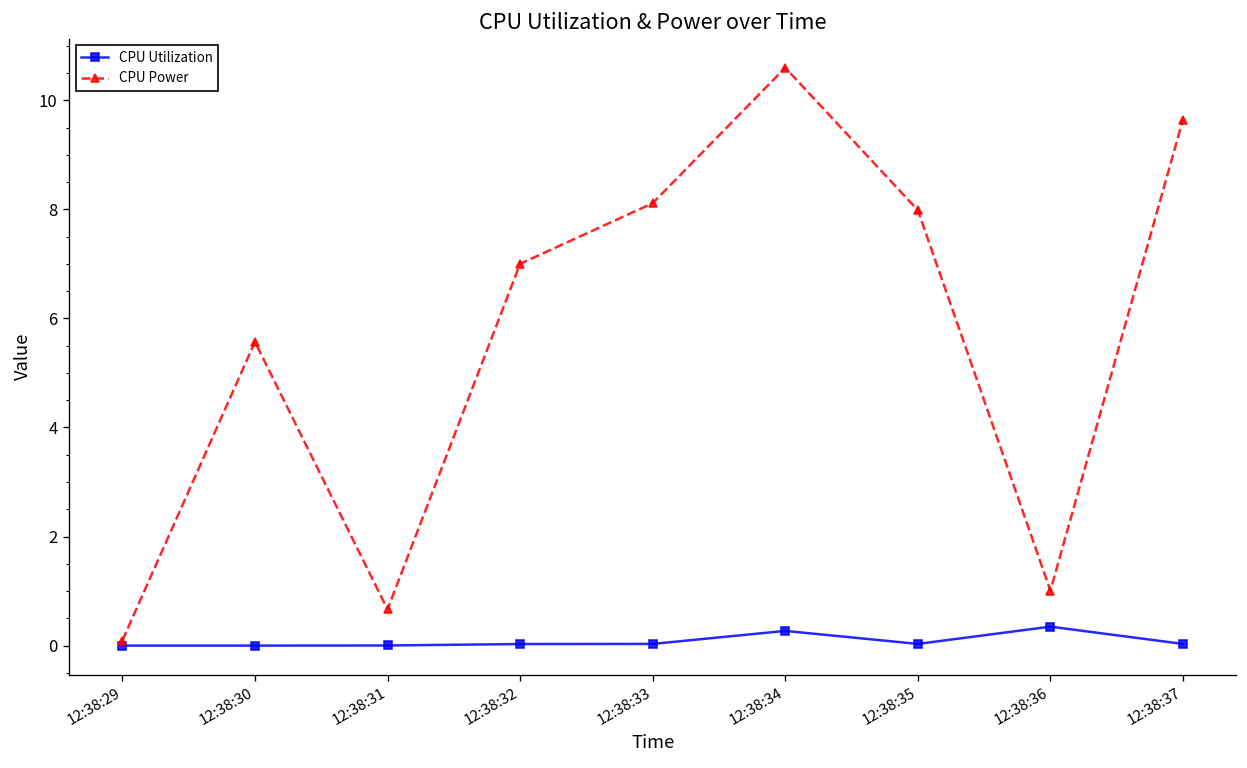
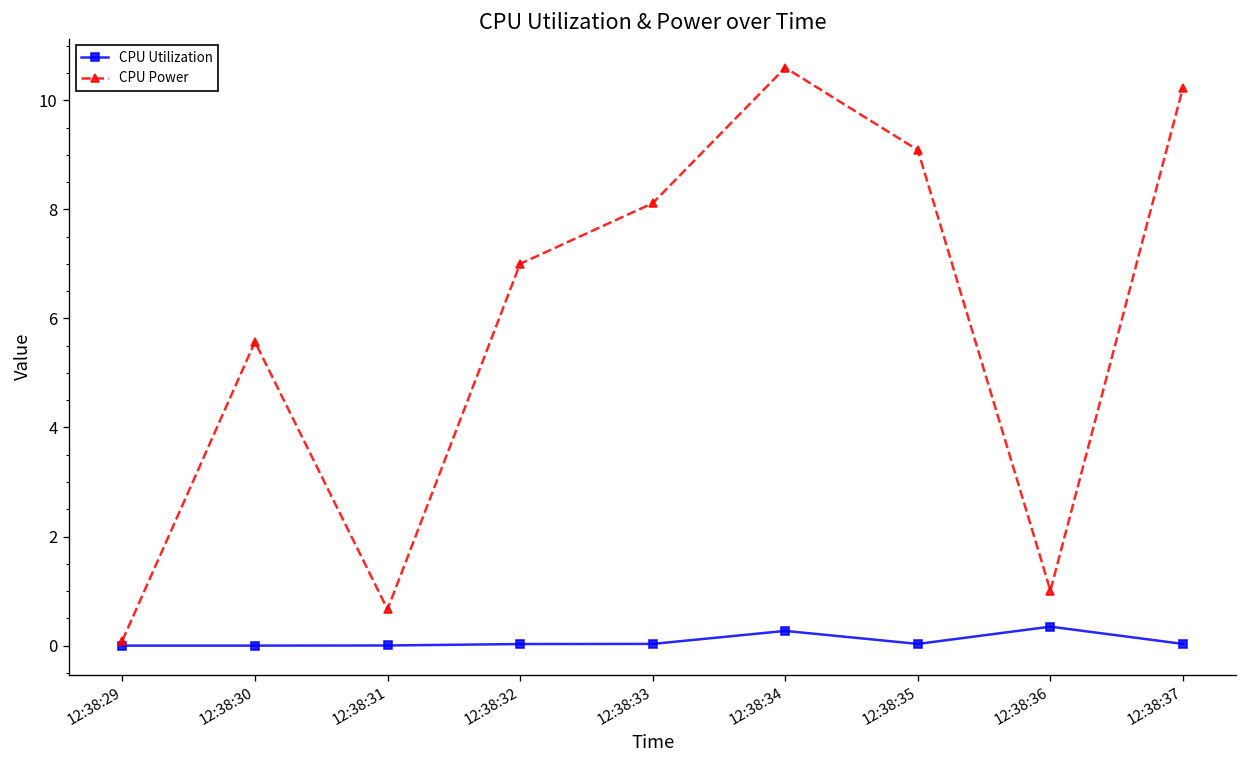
CPU Power, 12:38:35: 8.0 -> 9.1
CPU Power, 12:38:37: 9.6 -> 10.2
